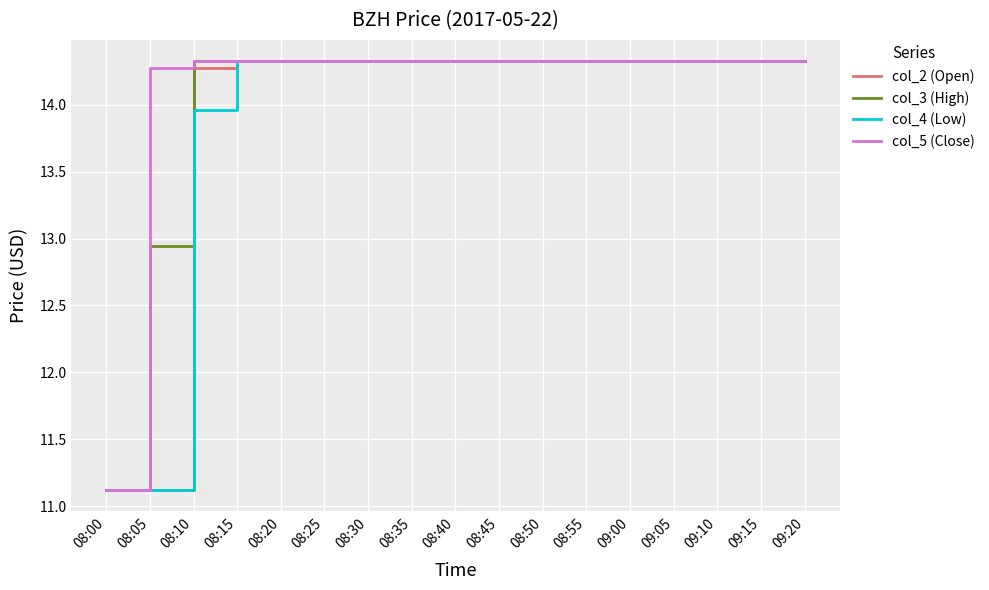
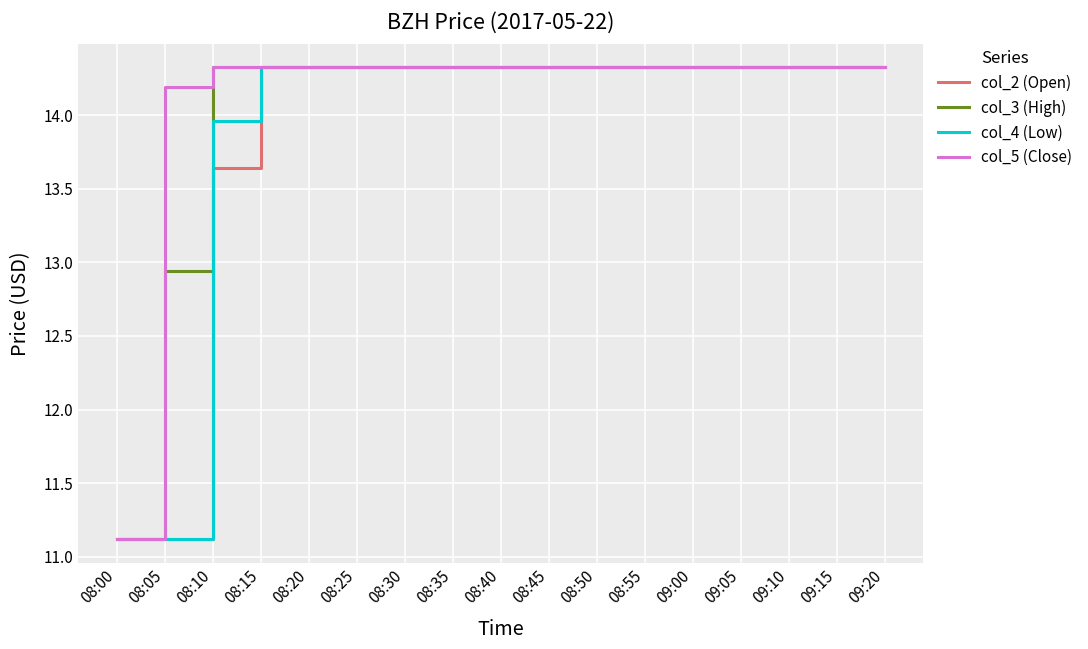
col_5 (Close), 08:05: 14.28 -> 14.19
col_2 (Open), 08:10: 14.28 -> 13.64
